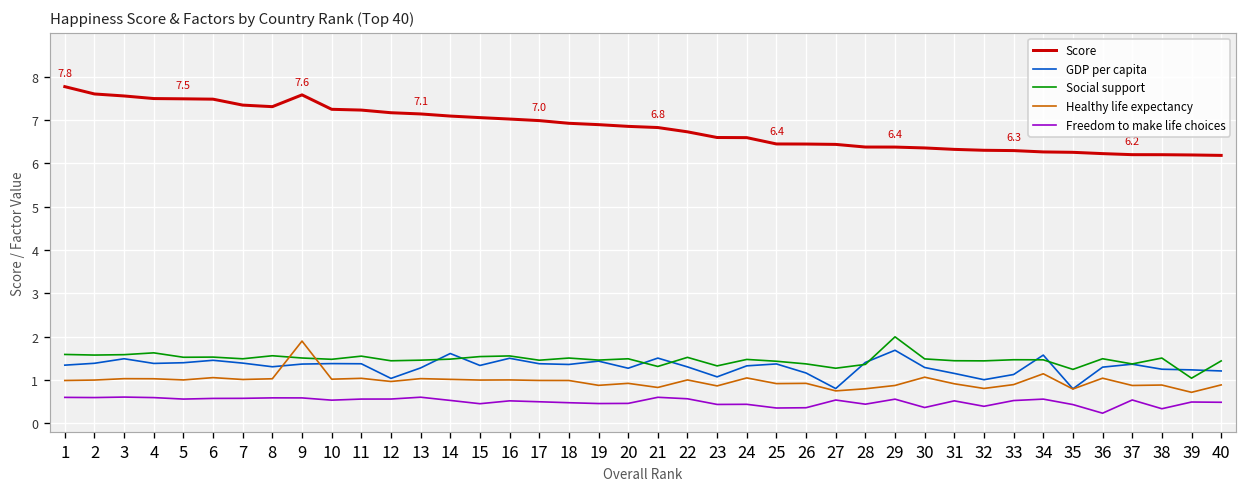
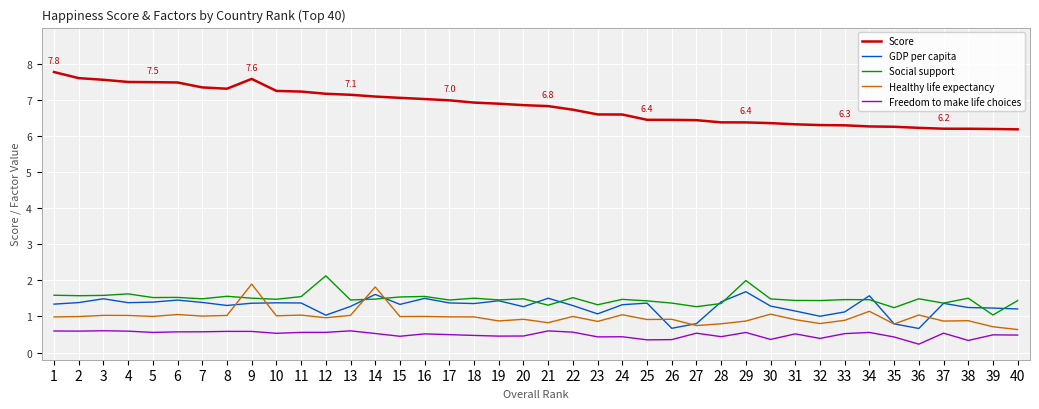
Social support, 12: 1.4 -> 2.1
Healthy life expectancy, 14: 1.0 -> 1.8
GDP per capita, 26: 1.2 -> 0.7
GDP per capita, 36: 1.3 -> 0.7
Healthy life expectancy, 40: 0.9 -> 0.6
